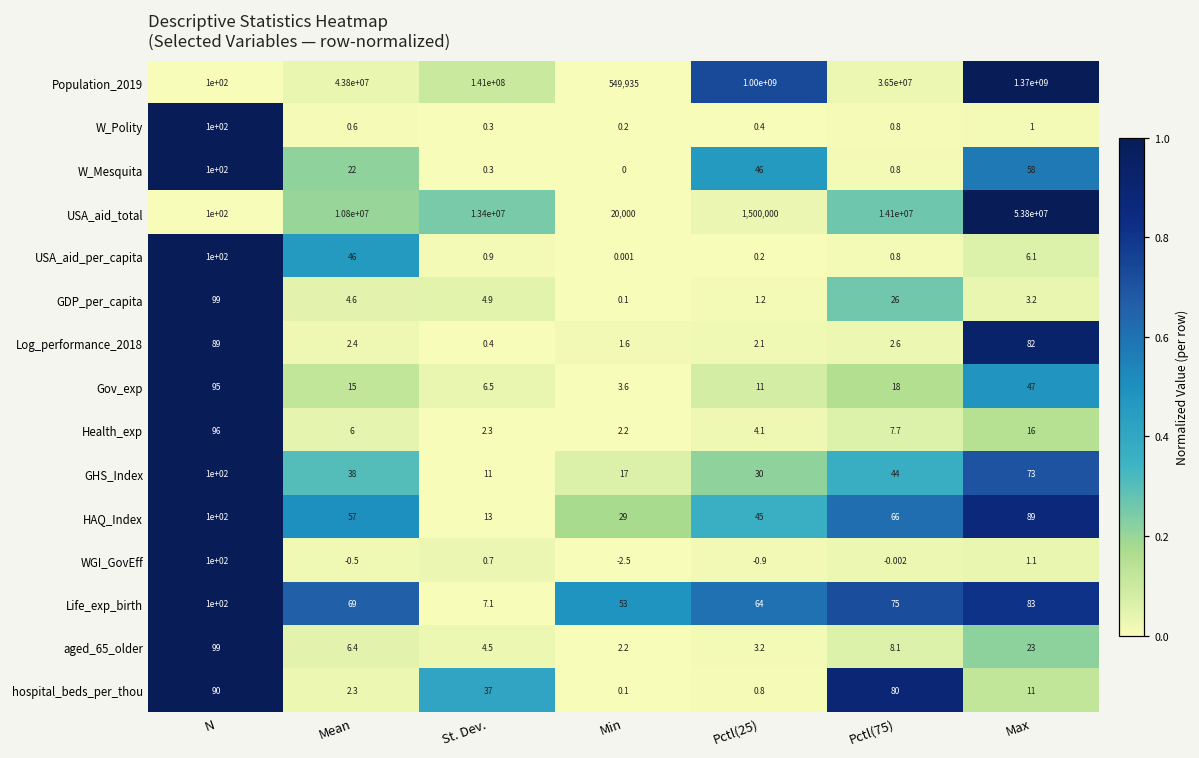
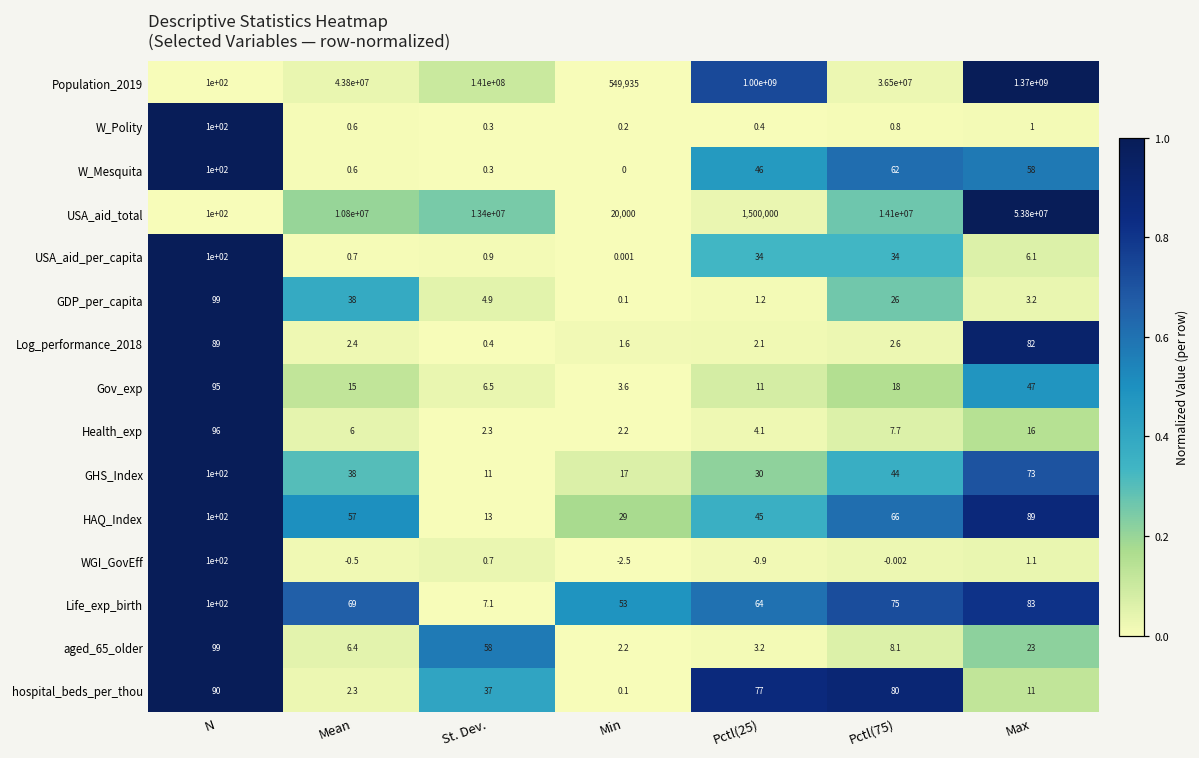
W_Mesquita, Mean: 22 -> 0.6
W_Mesquita, Pctl(75): 0.8 -> 62
USA_aid_per_capita, Mean: 46 -> 0.7
USA_aid_per_capita, Pctl(25): 0.2 -> 34
USA_aid_per_capita, Pctl(75): 0.8 -> 34
GDP_per_capita, Mean: 4.6 -> 38
aged_65_older, St. Dev.: 4.5 -> 58
hospital_beds_per_thou, Pctl(25): 0.8 -> 77
